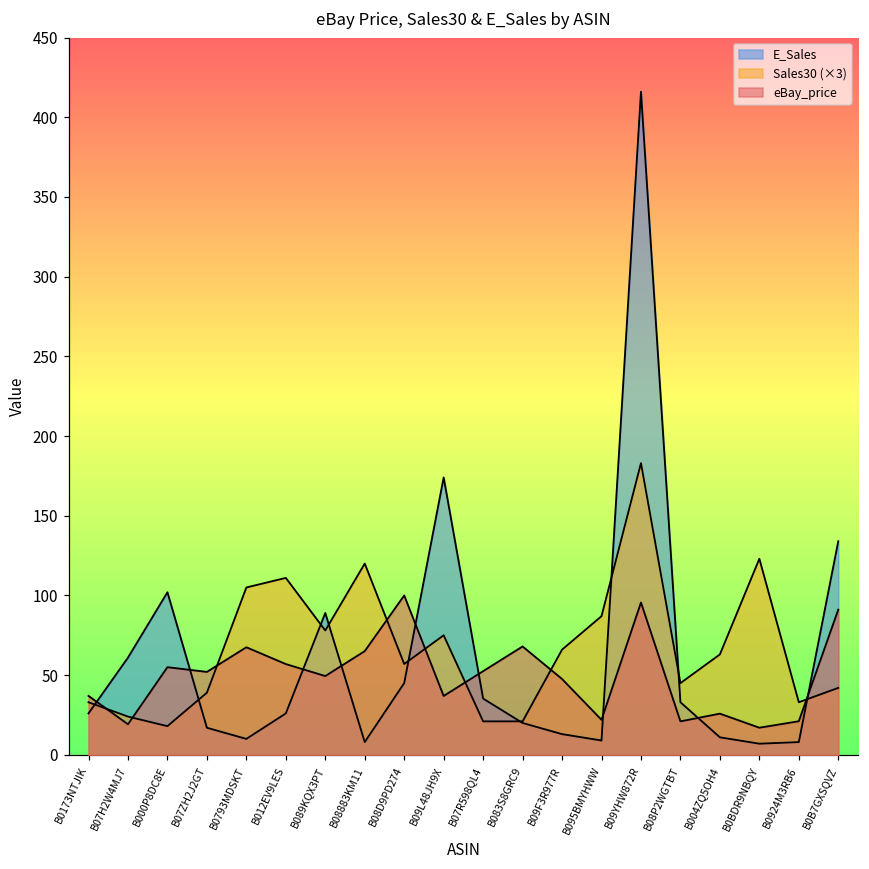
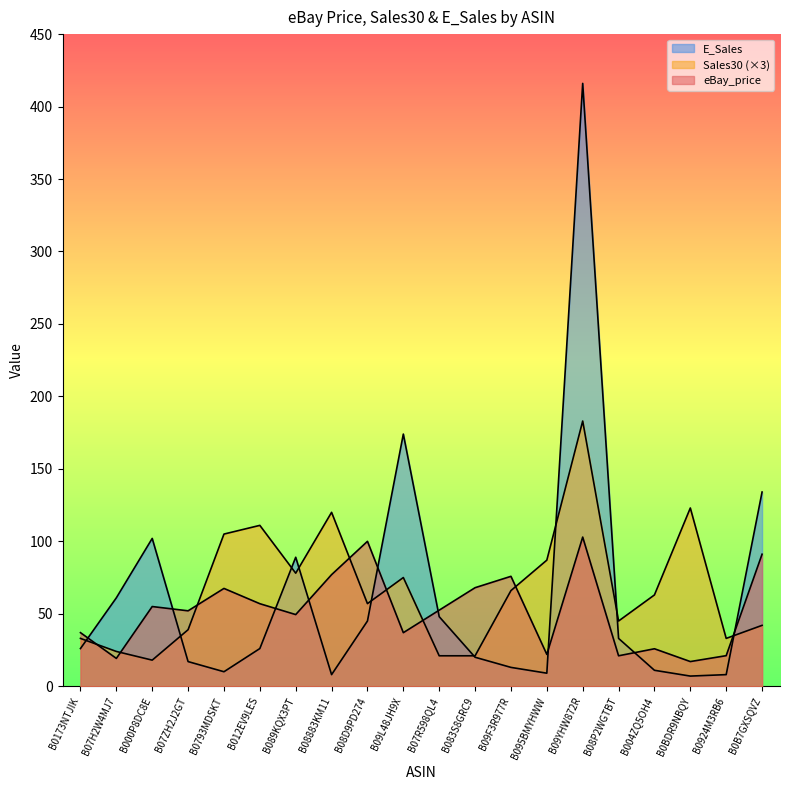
eBay_price, B08883KM11: 65 -> 77
E_Sales, B07R598QL4: 35 -> 48
eBay_price, B09F3R977R: 48 -> 76
eBay_price, B09YHW872R: 96 -> 103
